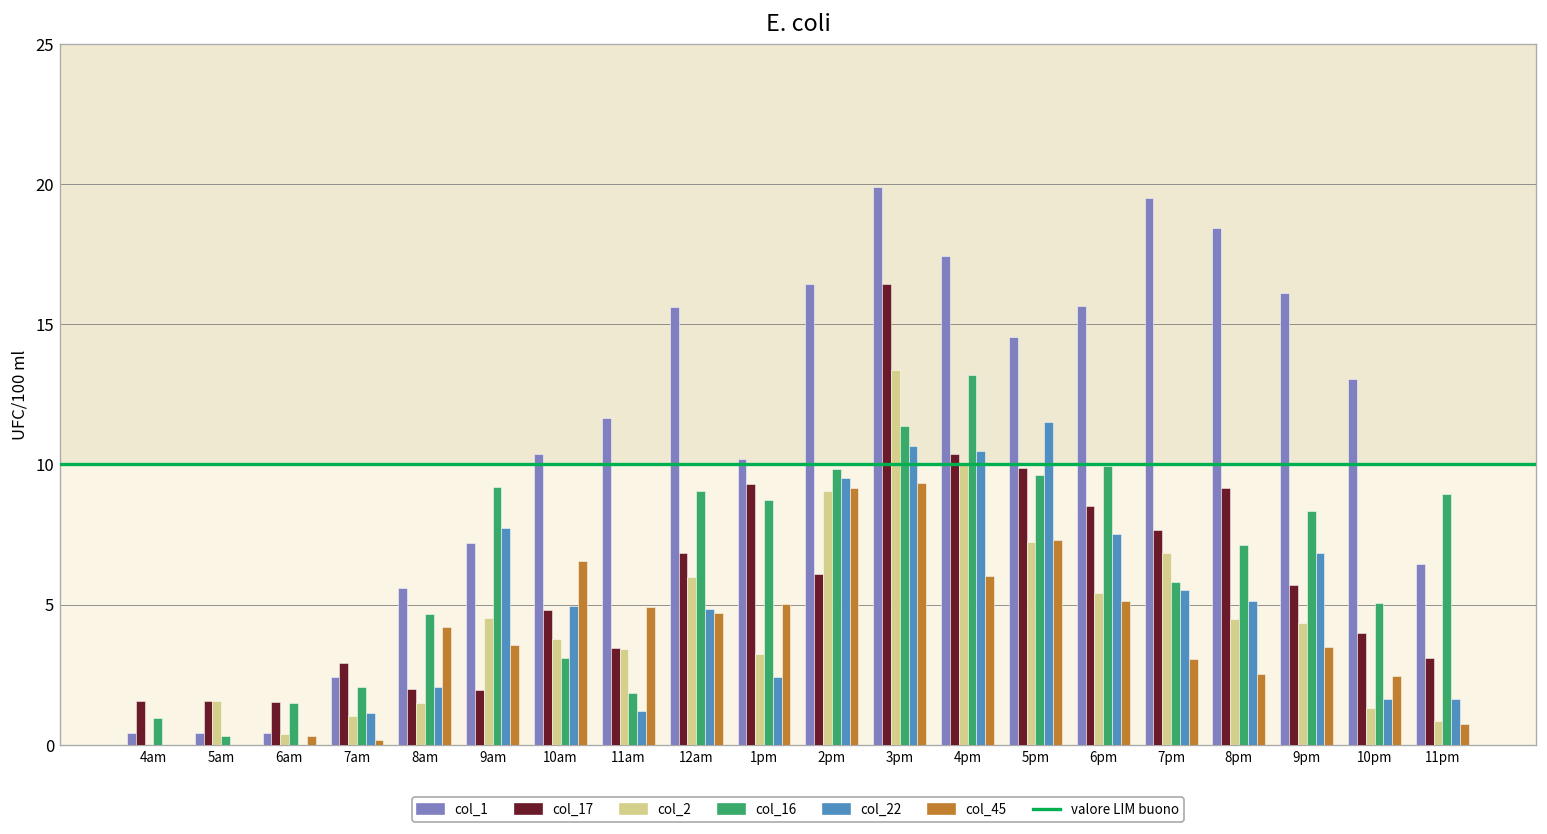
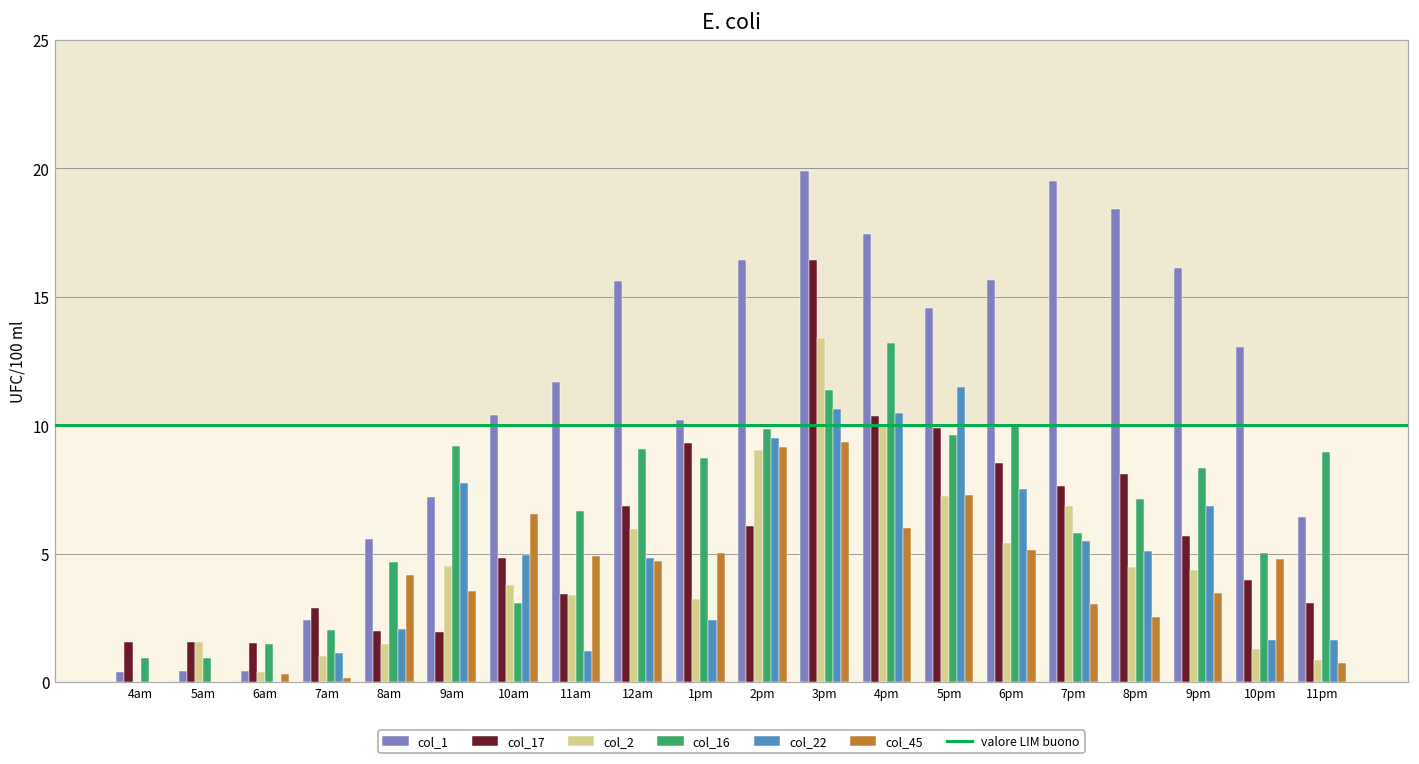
col_16, 5am: 0.3 -> 0.9
col_16, 11am: 1.8 -> 6.6
col_17, 8pm: 9.1 -> 8.1
col_45, 10pm: 2.5 -> 4.8
